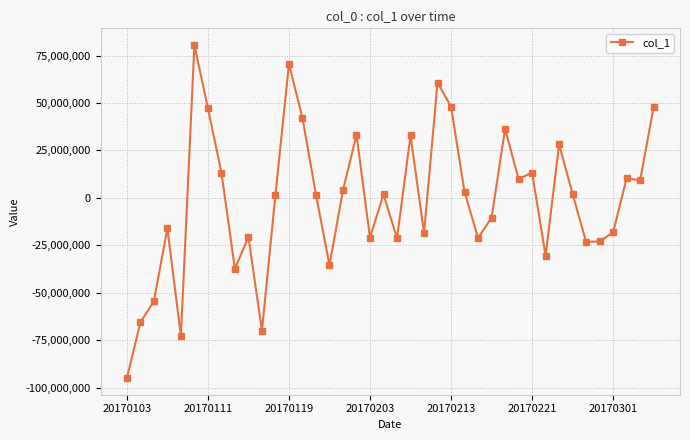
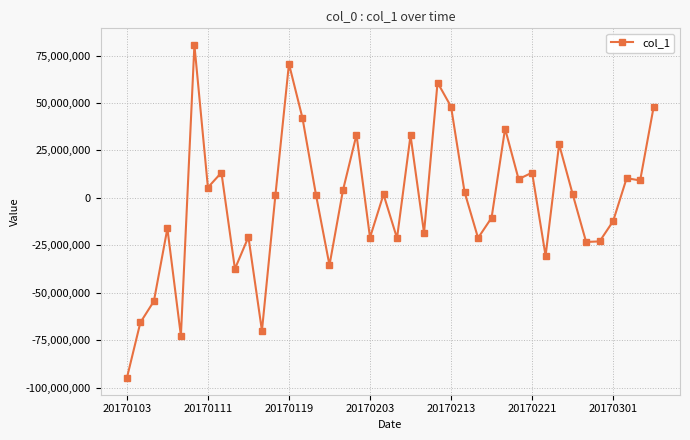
20170111: 47,000,000 -> 5,000,000
20170301: -18,000,000 -> -12,000,000
